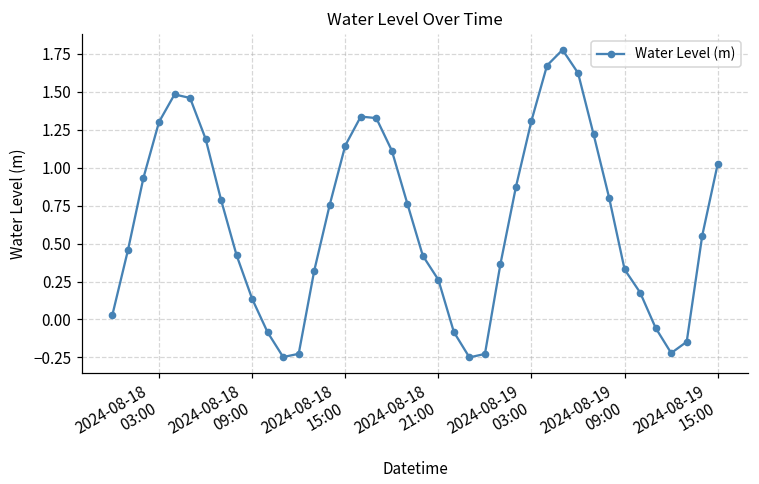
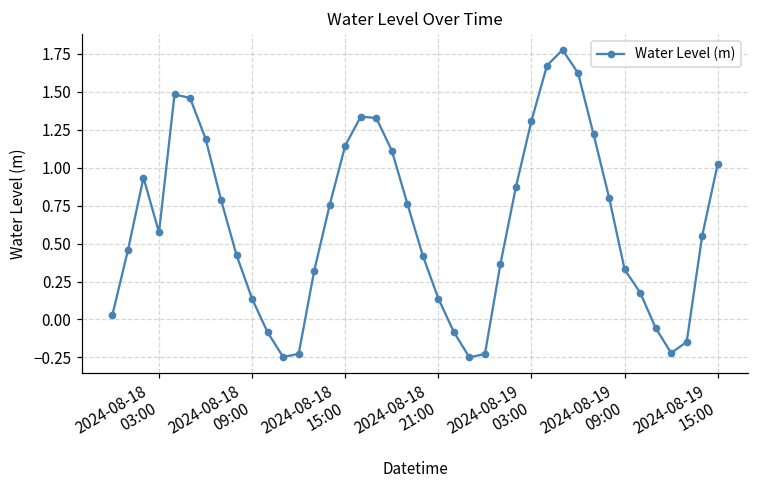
2024-08-18 03:00: 1.30 -> 0.57
2024-08-18 21:00: 0.26 -> 0.14
